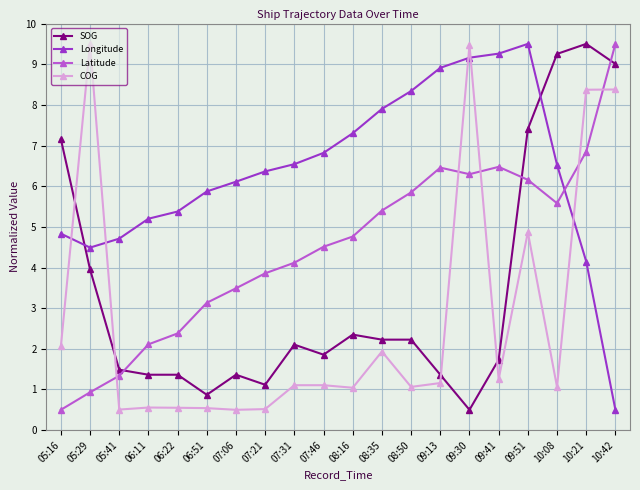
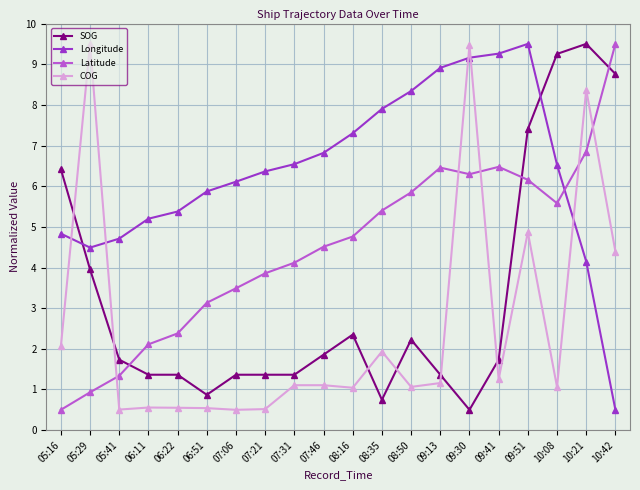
SOG, 05:16: 7.2 -> 6.4
SOG, 05:41: 1.5 -> 1.7
SOG, 07:21: 1.1 -> 1.4
SOG, 07:31: 2.1 -> 1.4
SOG, 08:35: 2.2 -> 0.7
SOG, 10:42: 9.0 -> 8.8
COG, 10:42: 8.4 -> 4.4
